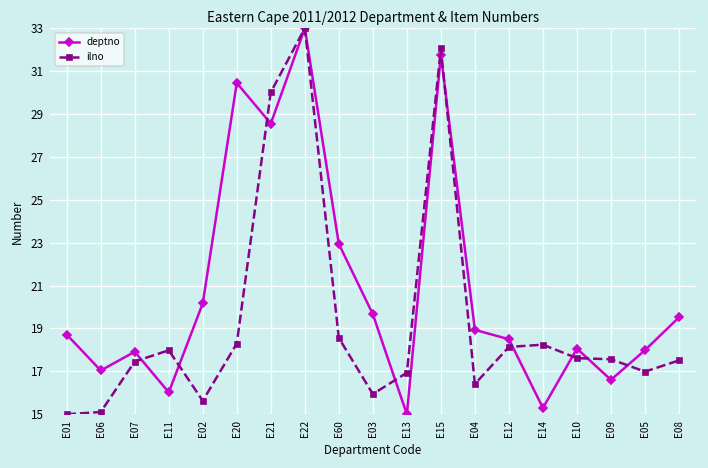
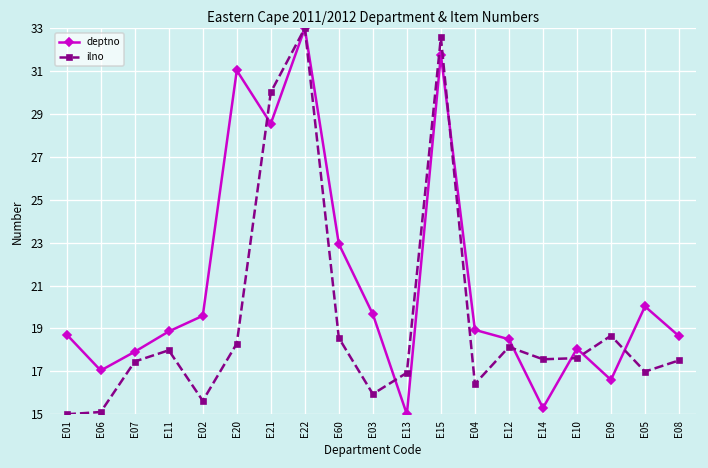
deptno, E11: 16.0 -> 18.9
deptno, E02: 20.2 -> 19.6
deptno, E20: 30.4 -> 31.0
ilno, E15: 32.1 -> 32.6
ilno, E14: 18.2 -> 17.6
ilno, E09: 17.6 -> 18.7
deptno, E05: 18.0 -> 20.0
deptno, E08: 19.5 -> 18.6
